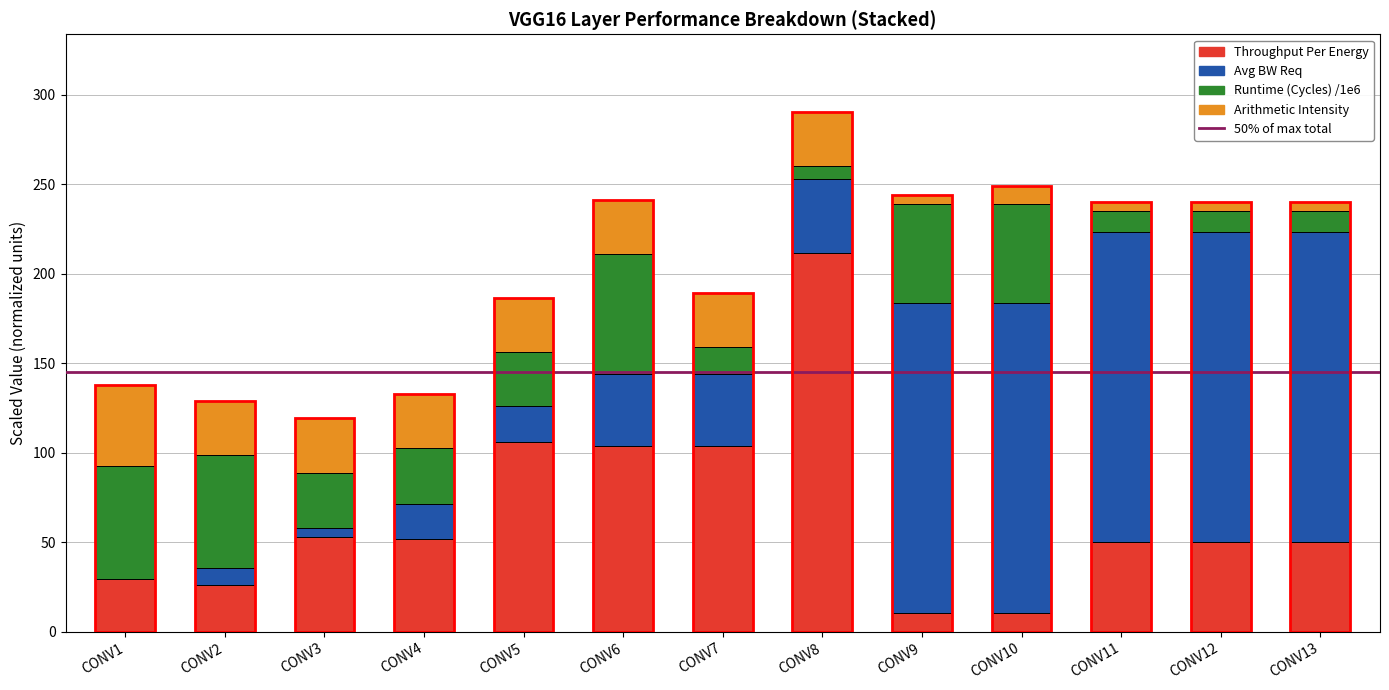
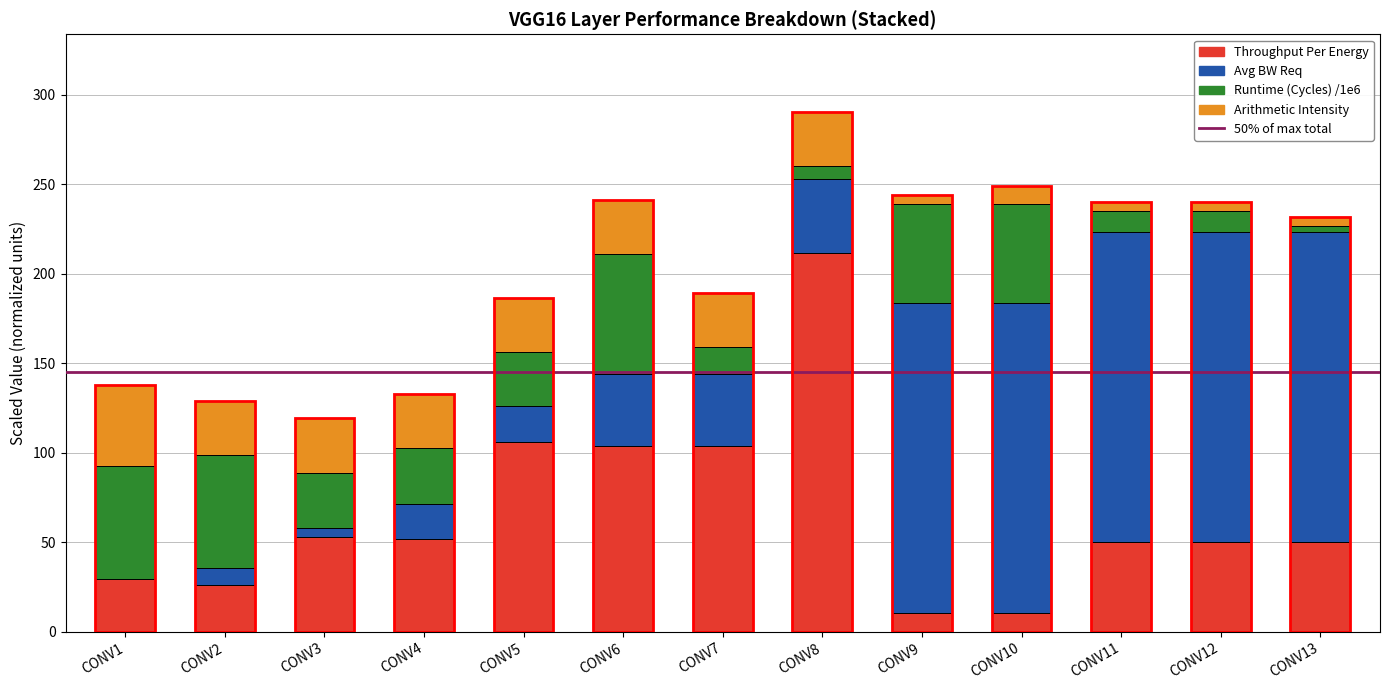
Runtime (Cycles) /1e6, CONV13: 12 -> 3
